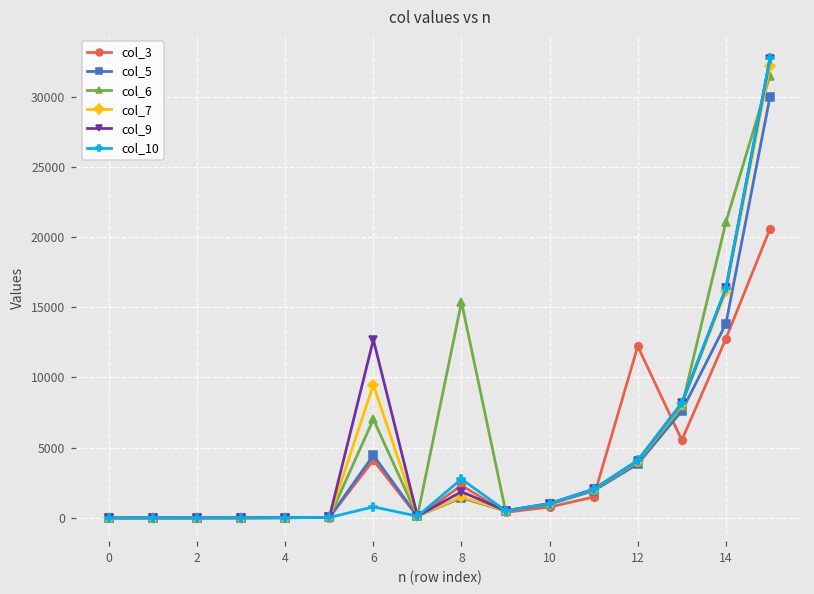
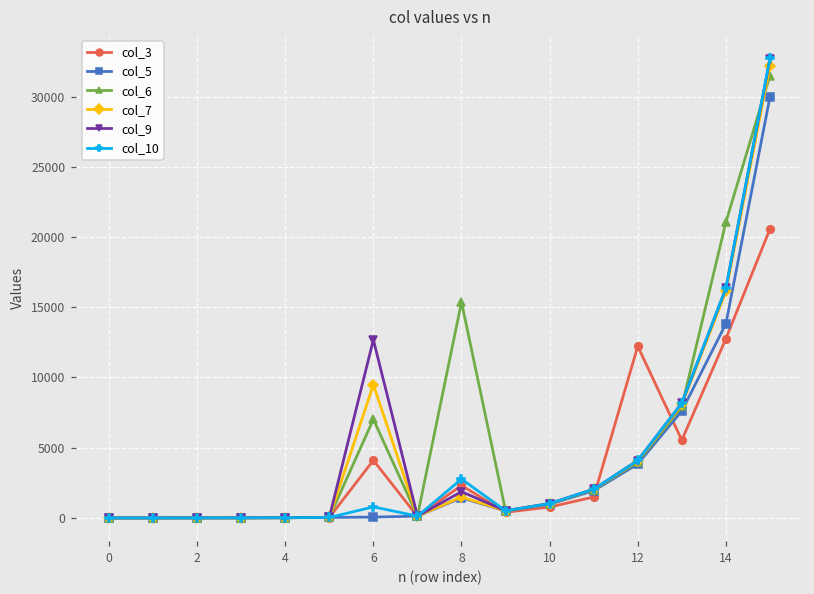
col_5, 6: 4500 -> 100
